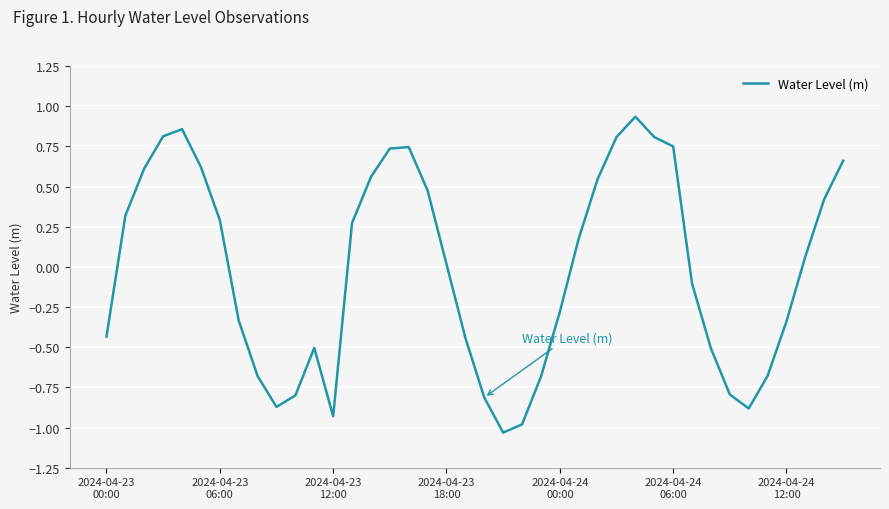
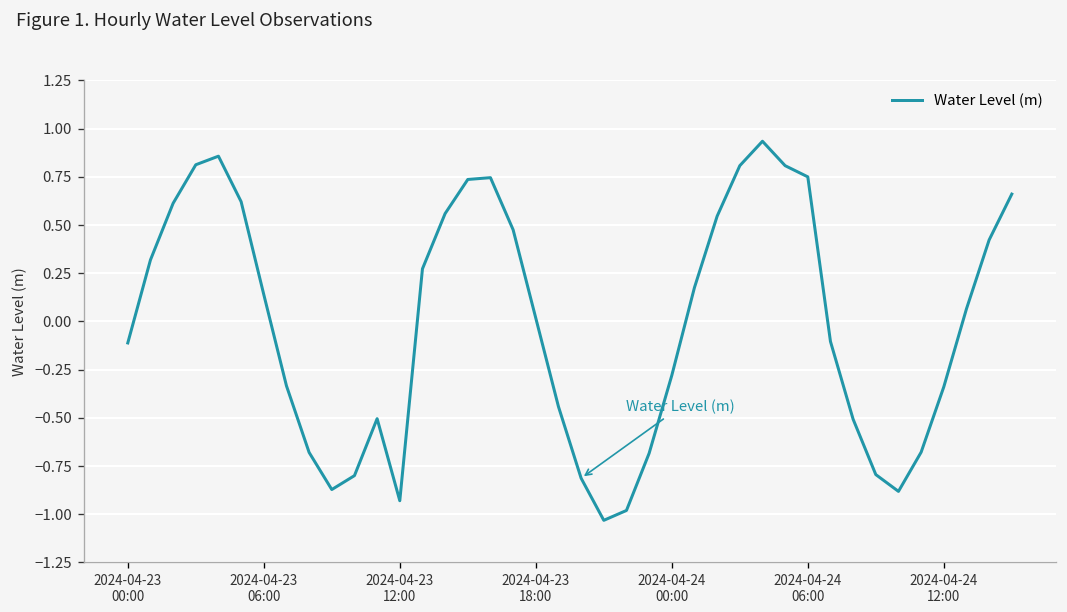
2024-04-23 00:00: -0.43 -> -0.11
2024-04-23 06:00: 0.29 -> 0.14
